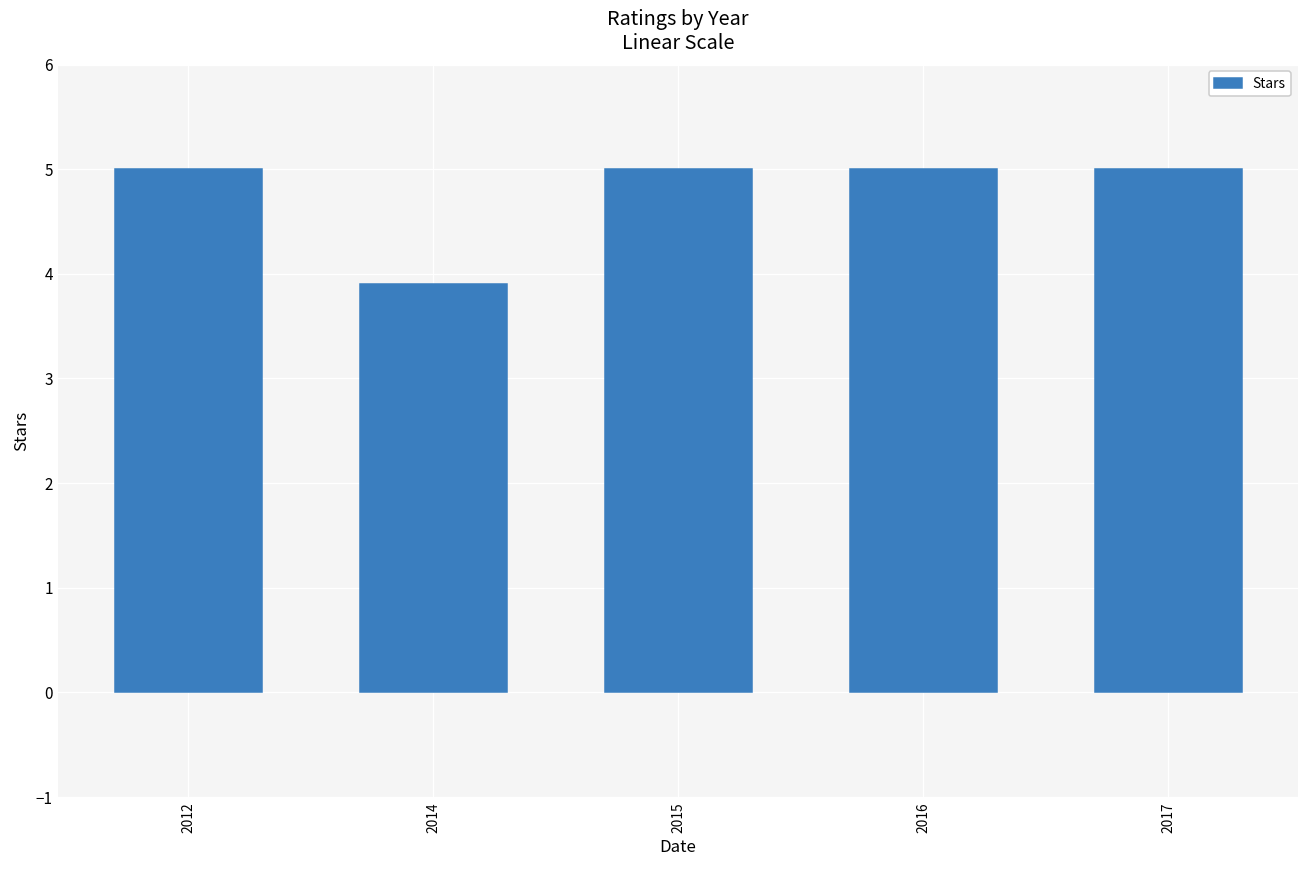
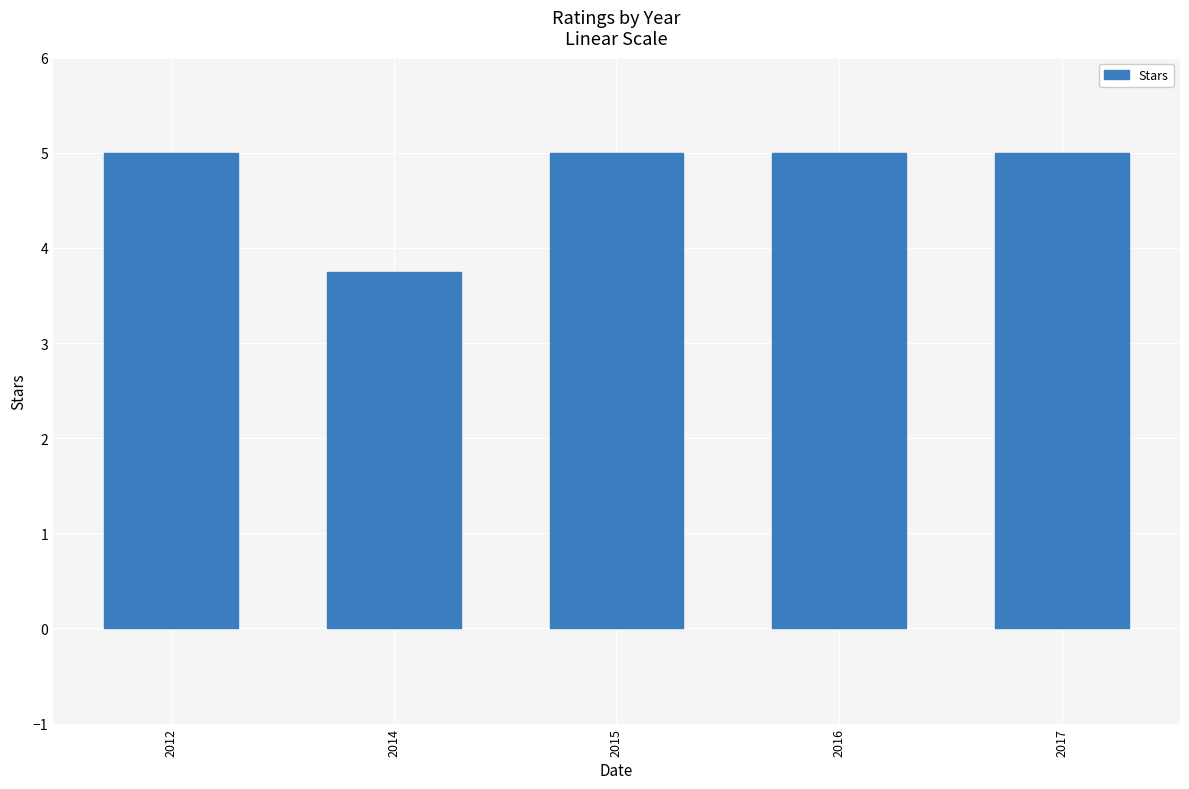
2014: 3.9 -> 3.8
